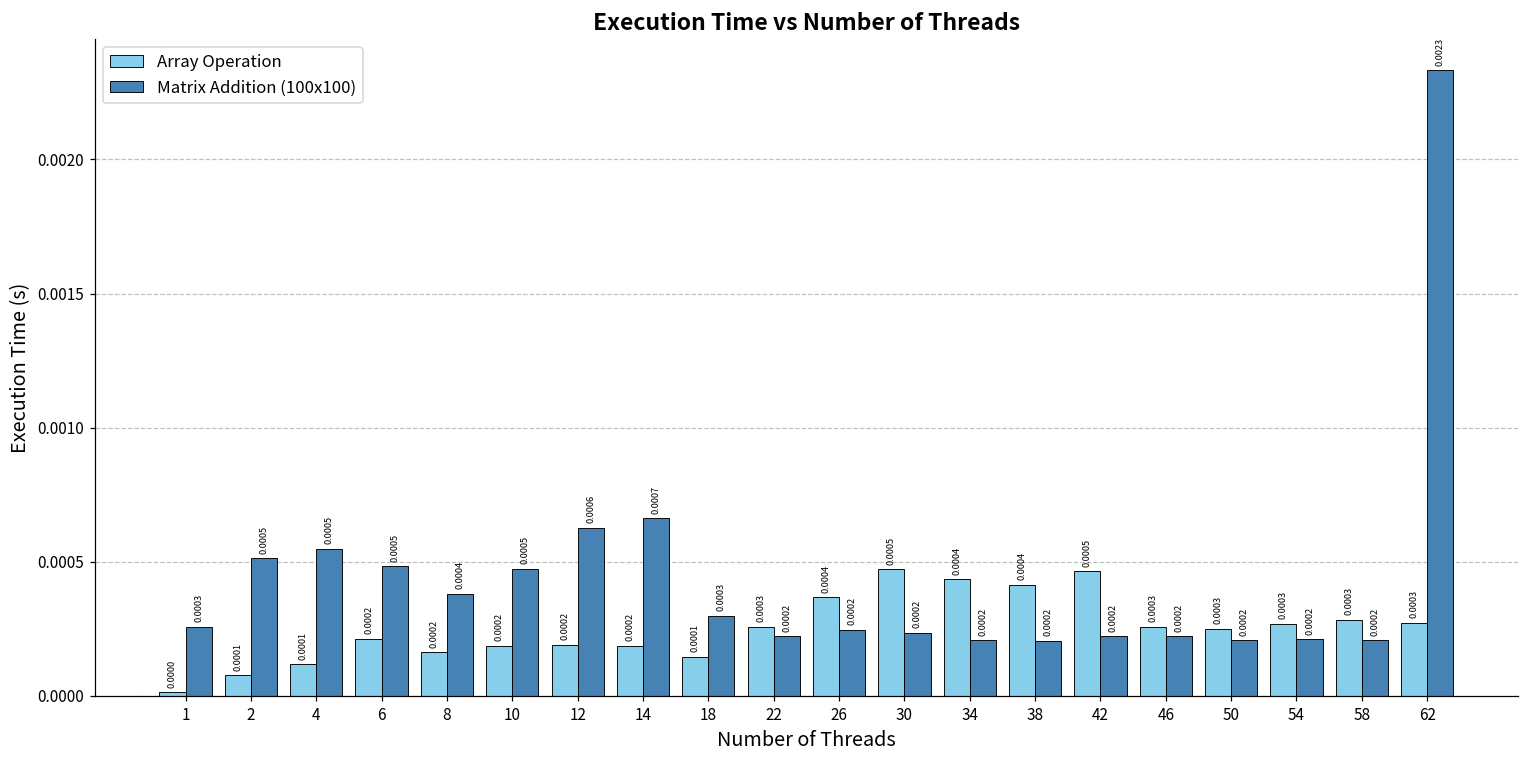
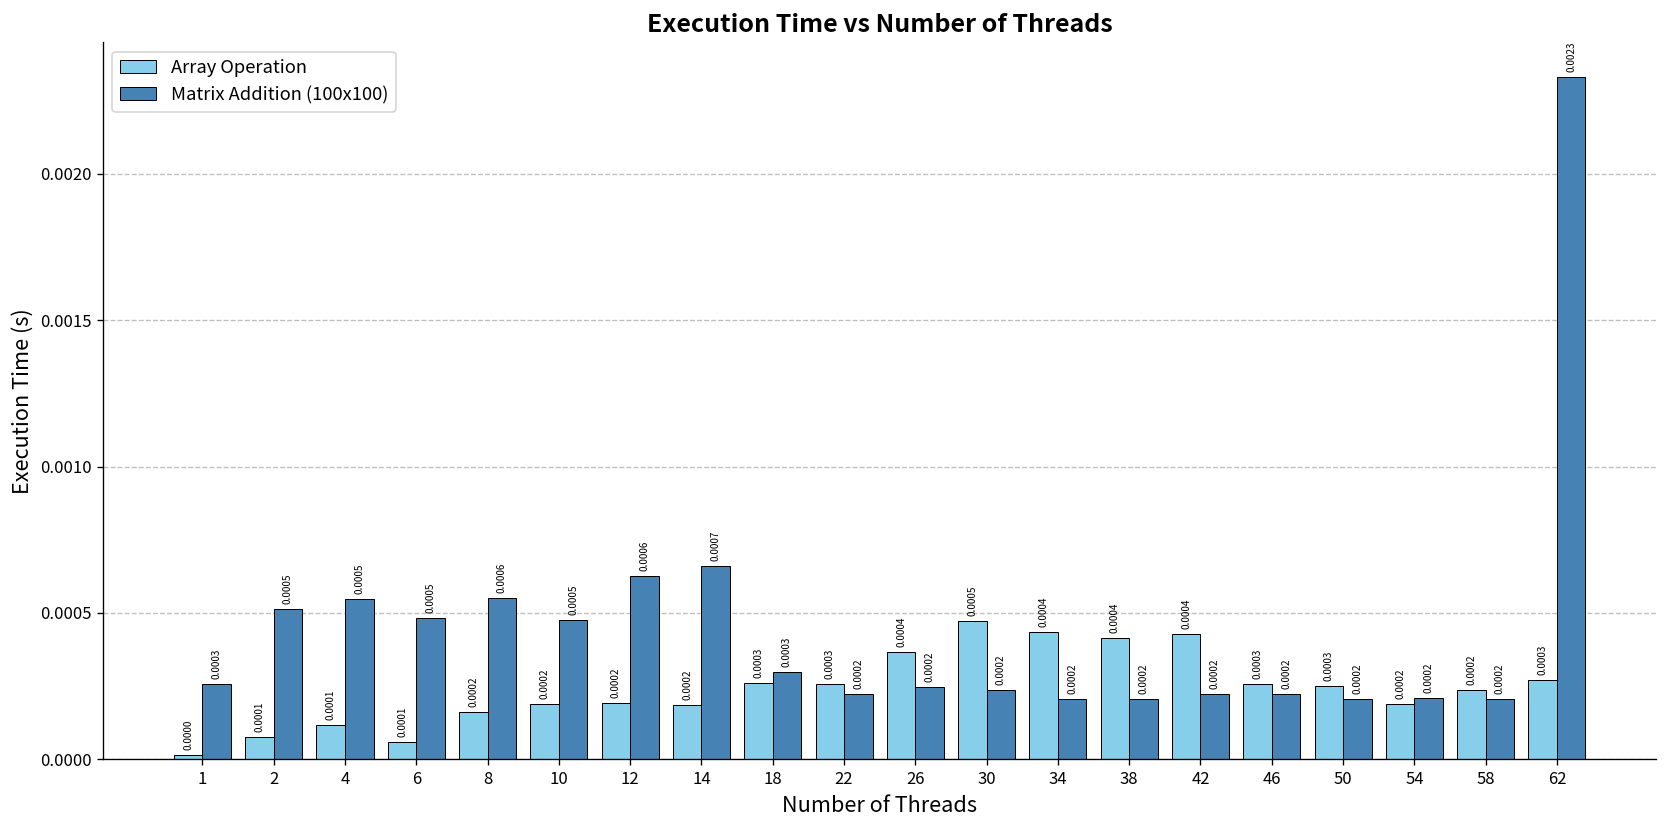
Array Operation, 6: 0.0002 -> 0.0001
Matrix Addition (100x100), 8: 0.0004 -> 0.0006
Array Operation, 18: 0.0001 -> 0.0003
Array Operation, 42: 0.0005 -> 0.0004
Array Operation, 54: 0.0003 -> 0.0002
Array Operation, 58: 0.0003 -> 0.0002
